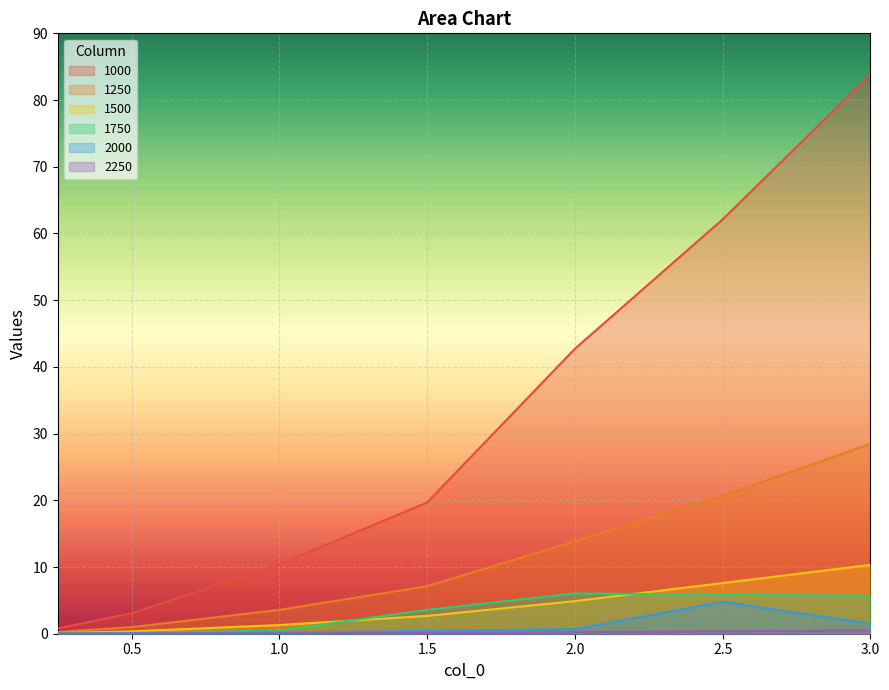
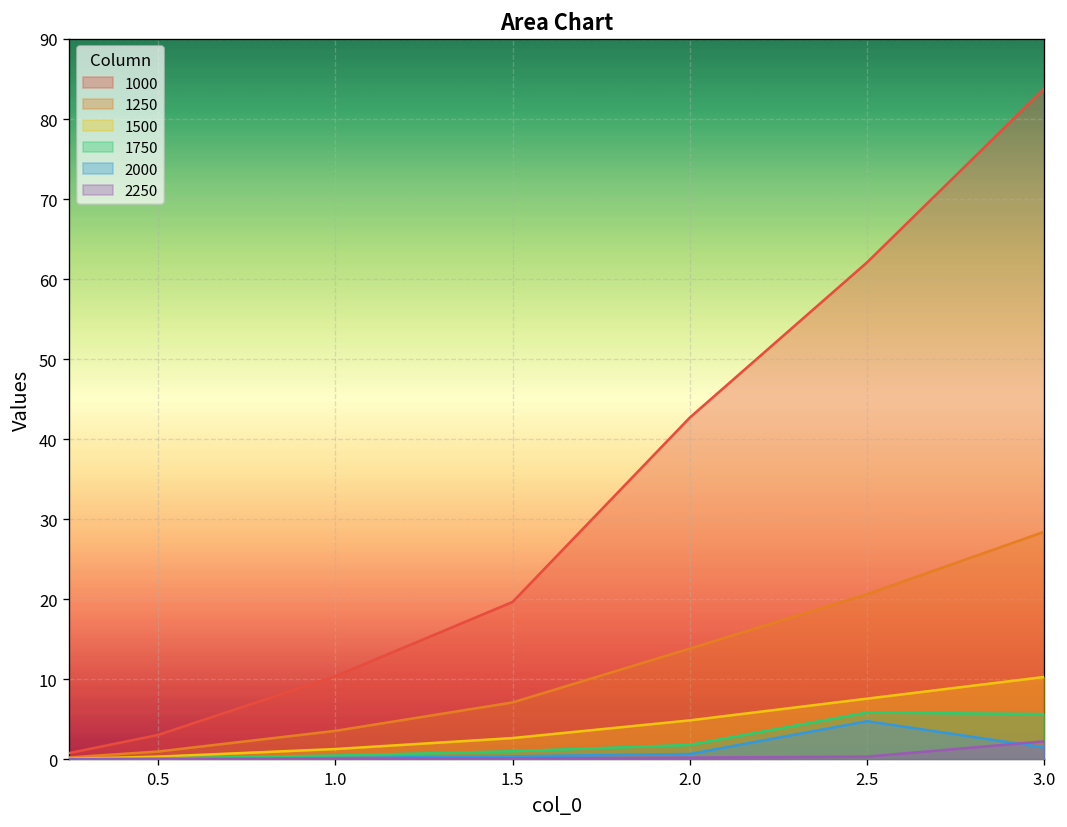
1750, 1.5: 4 -> 1
1750, 2.0: 6 -> 2
2250, 3.0: 1 -> 2
